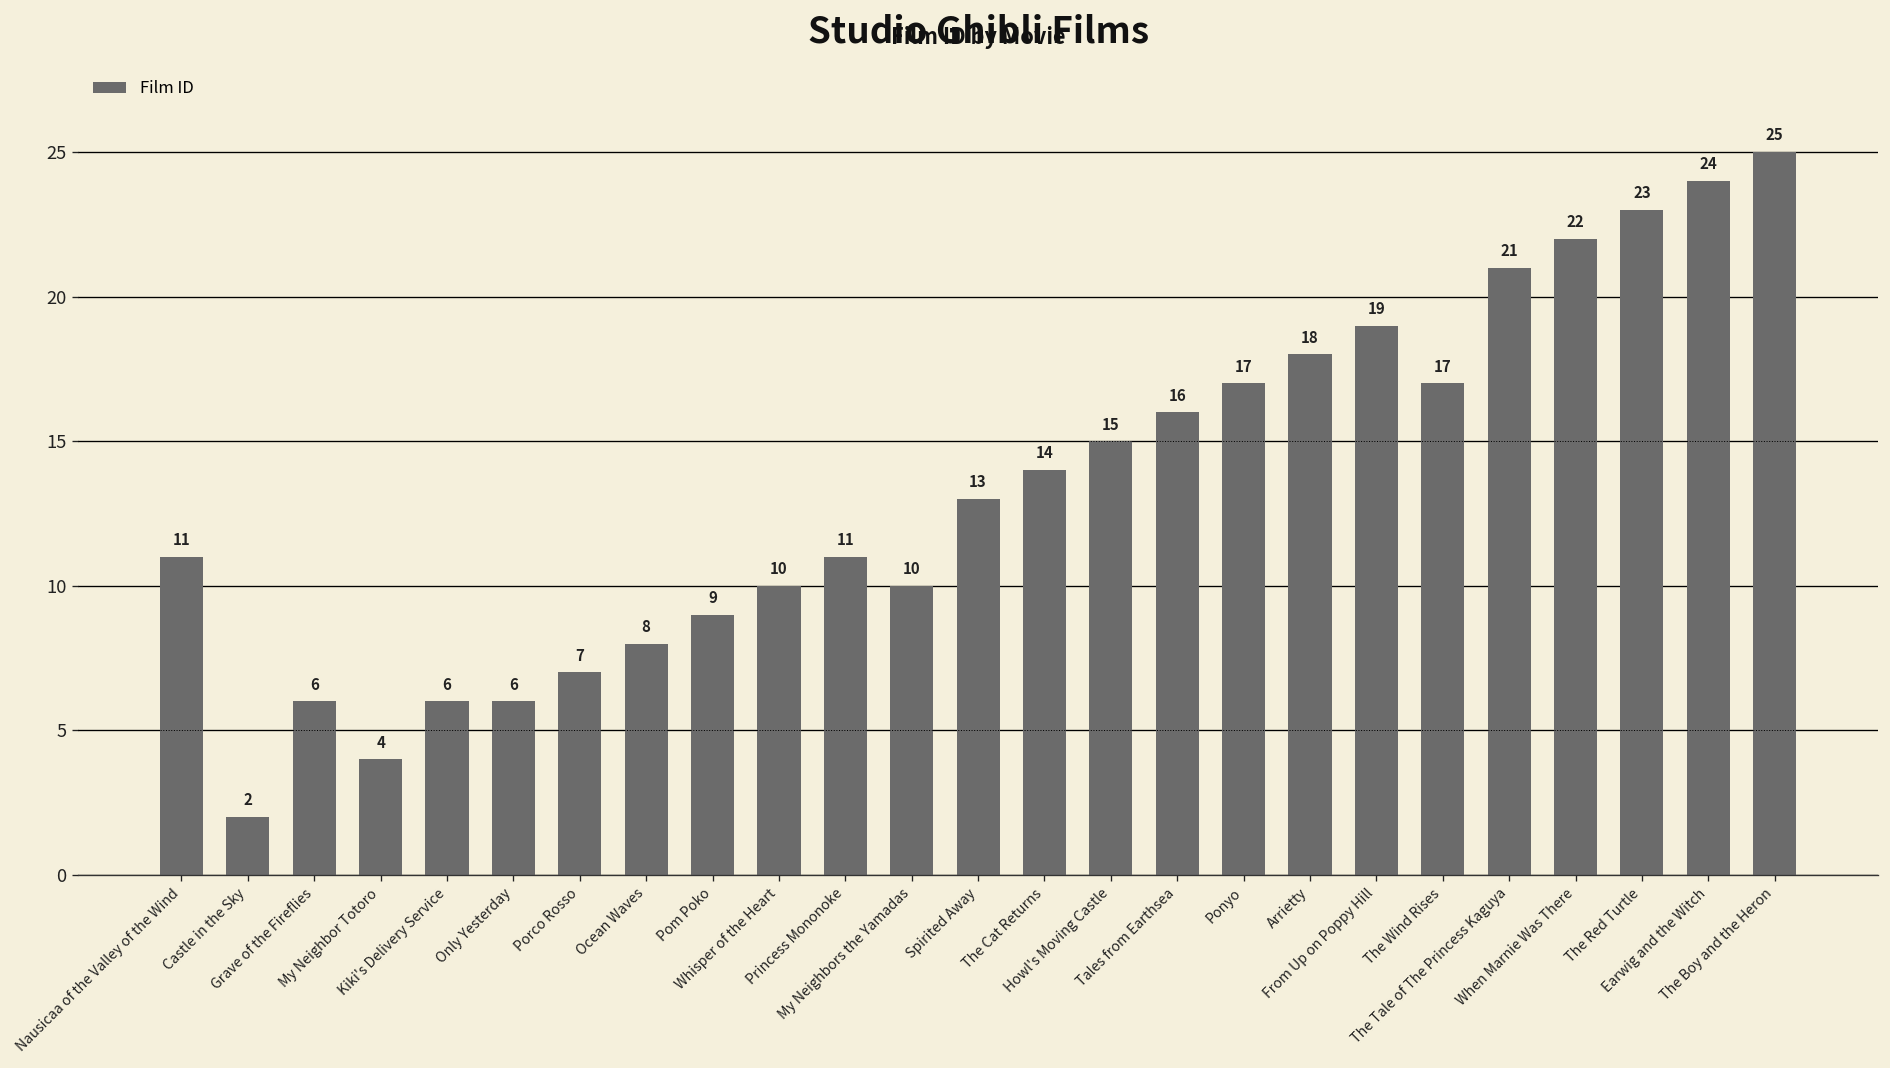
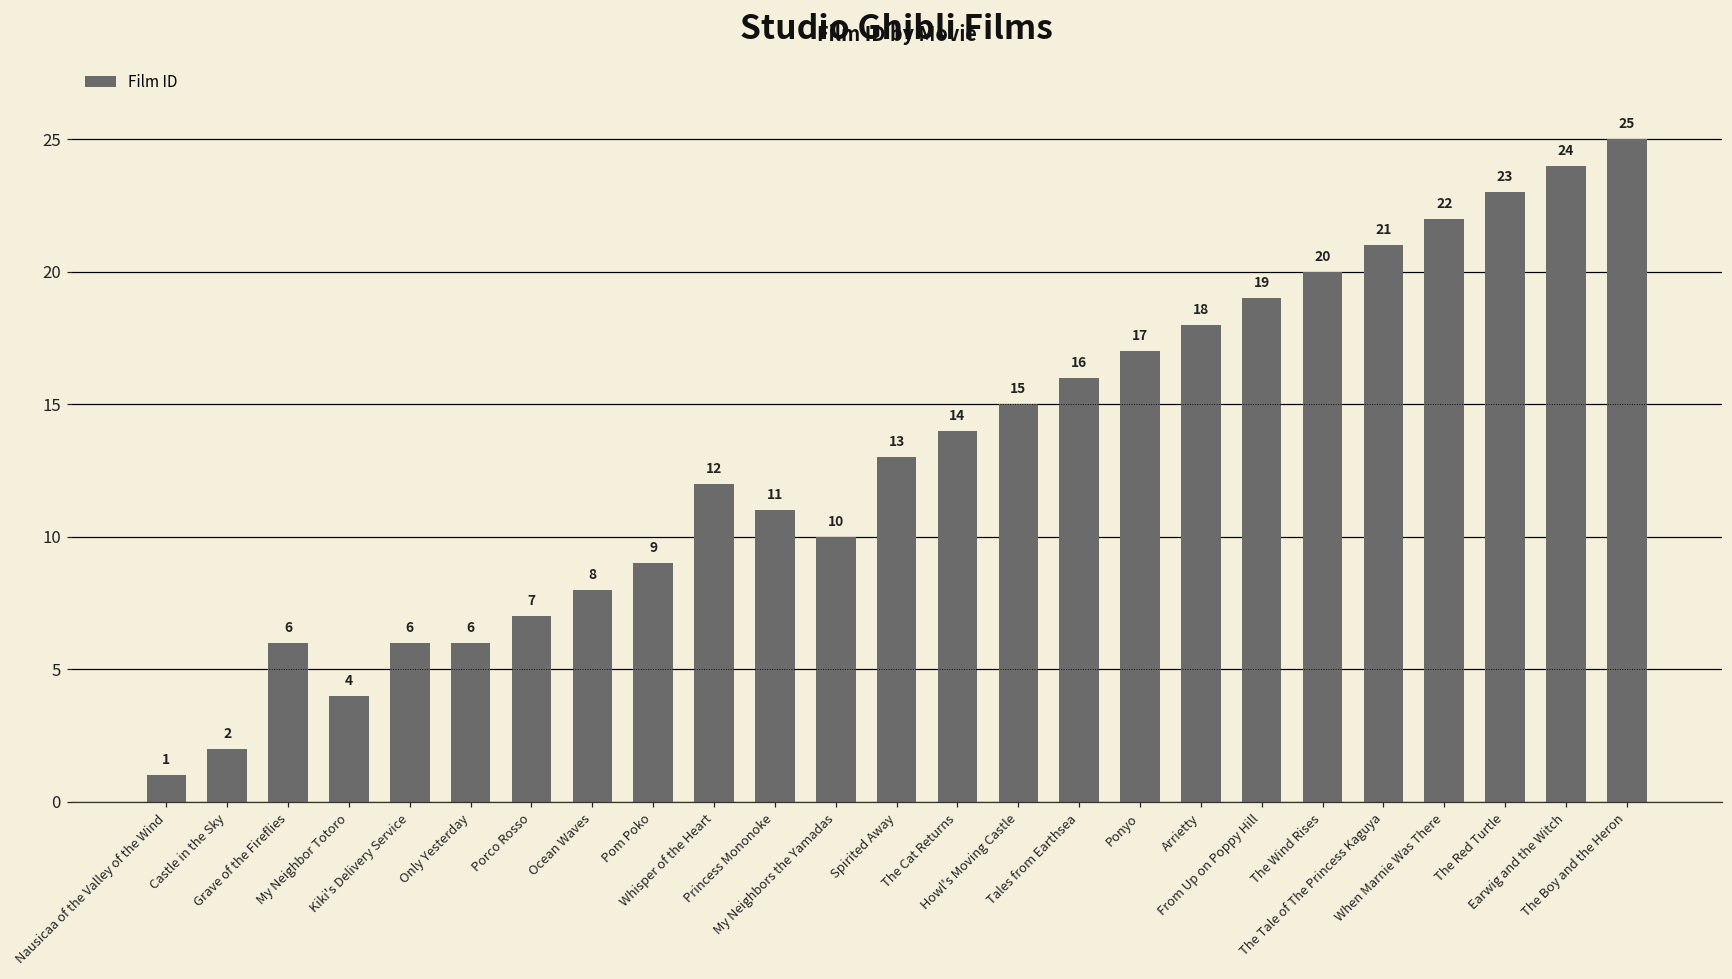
Nausicaa of the Valley of the Wind: 11 -> 1
Whisper of the Heart: 10 -> 12
The Wind Rises: 17 -> 20
